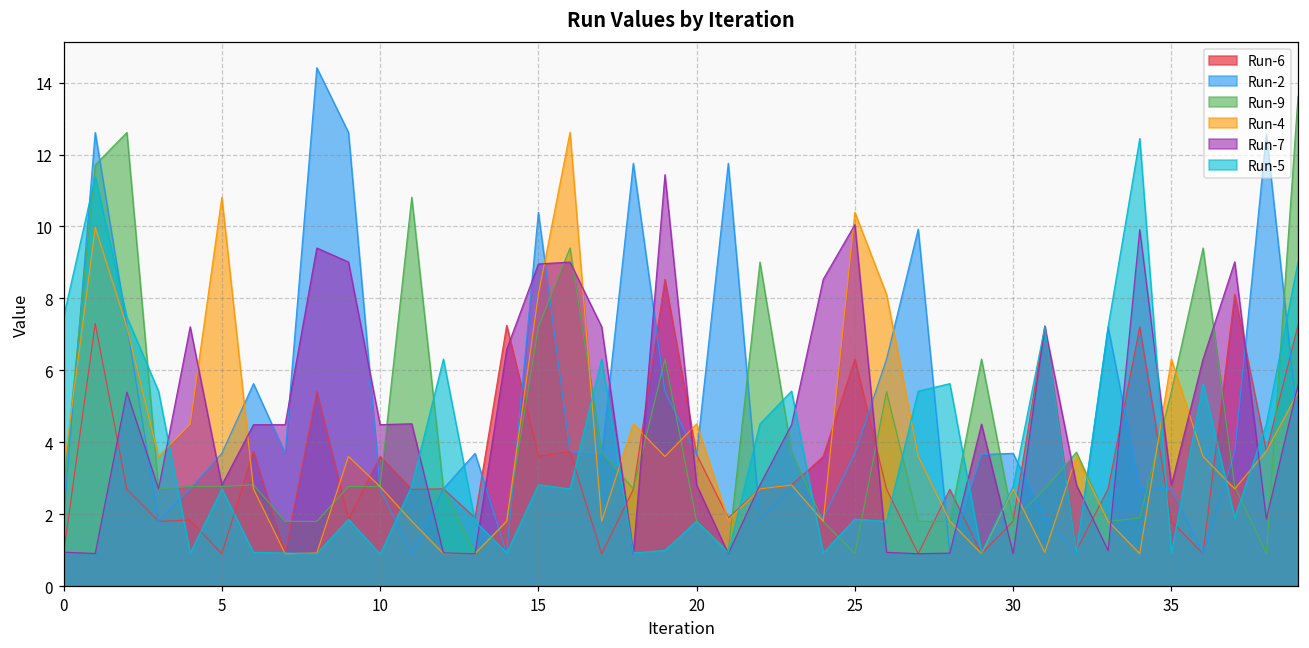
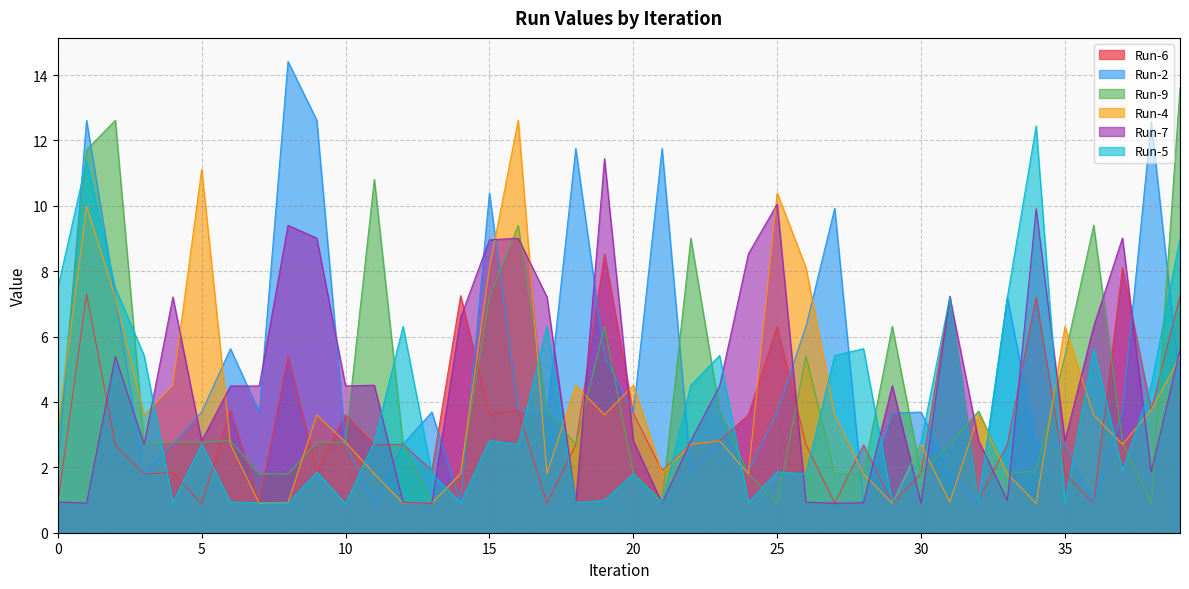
Run-4, 5: 10.8 -> 11.1
